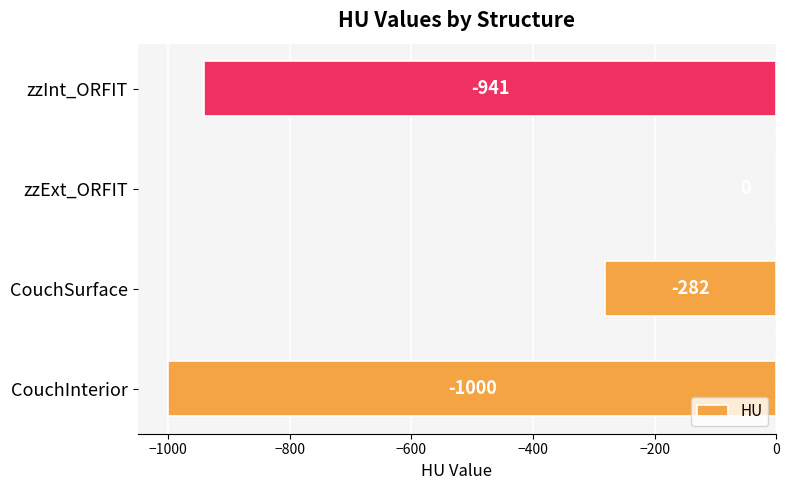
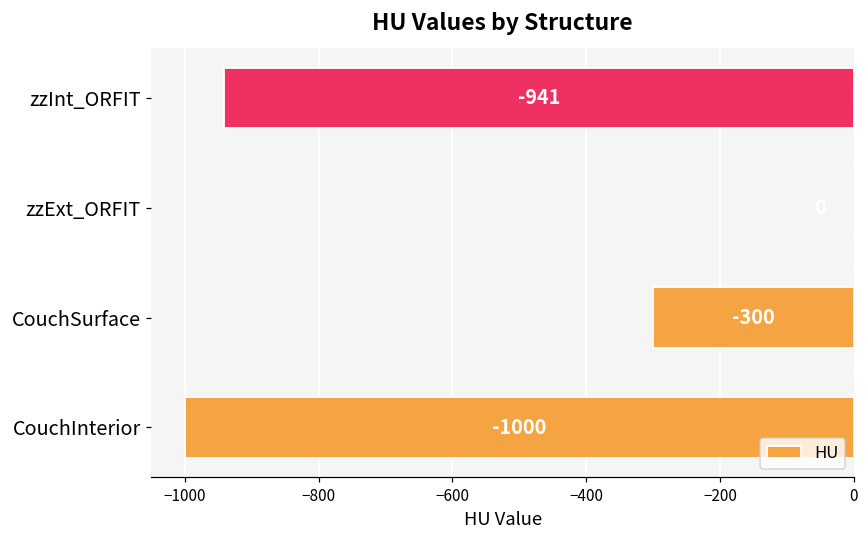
CouchSurface: -282 -> -300
